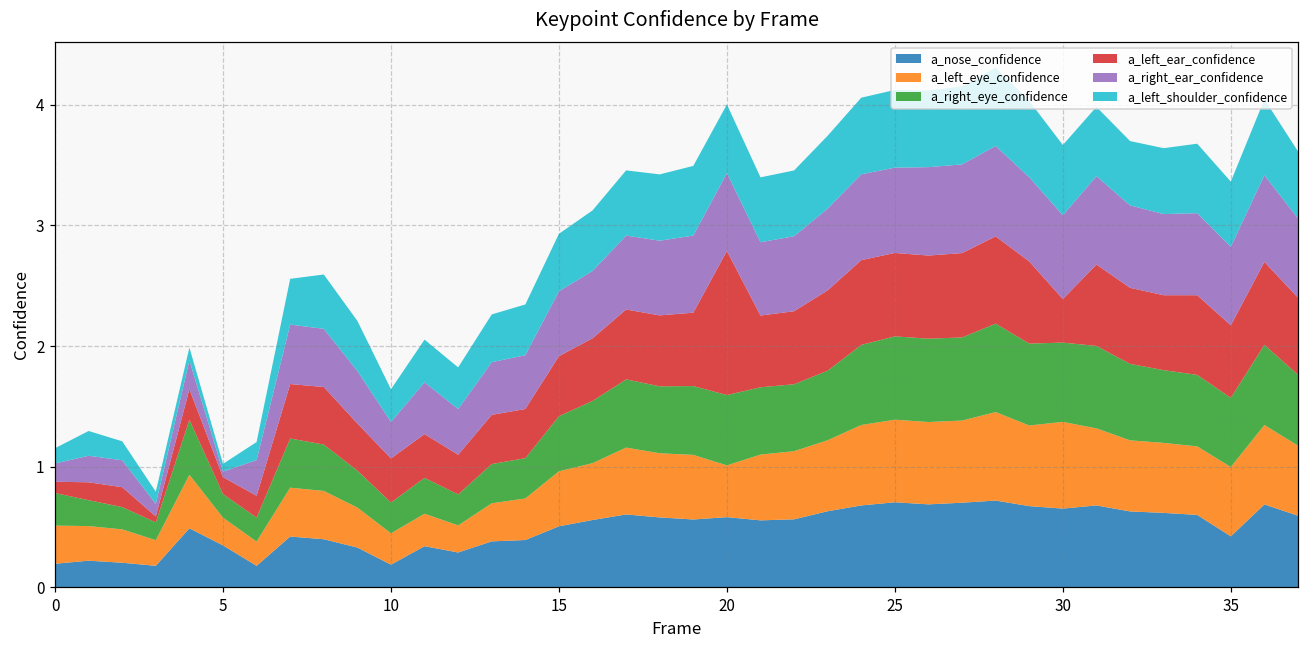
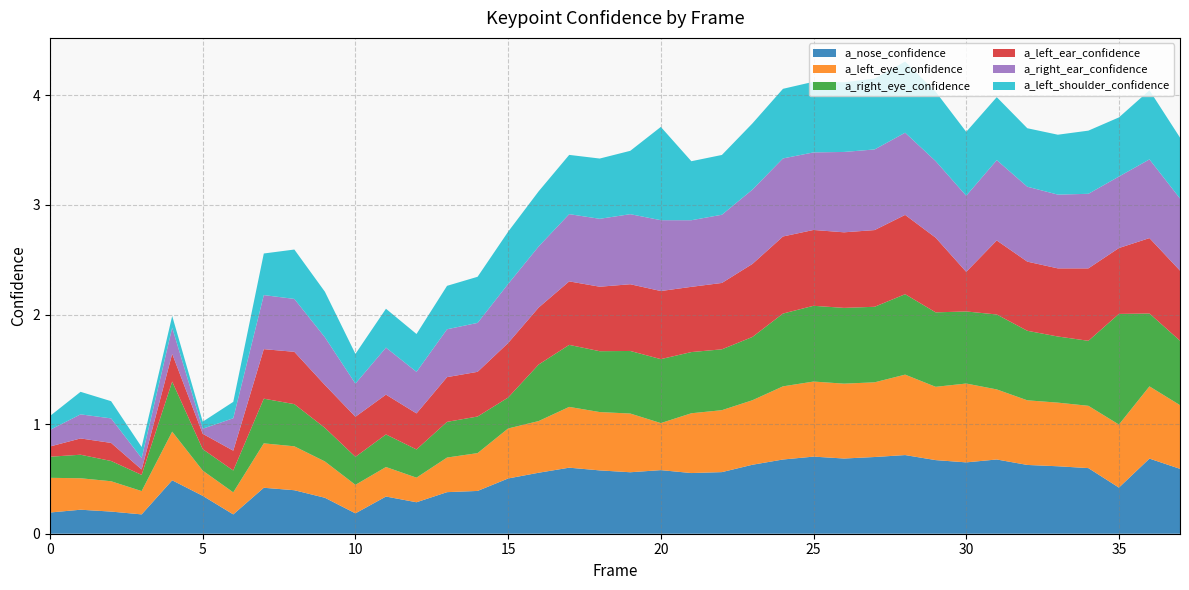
a_right_eye_confidence, 0: 0.27 -> 0.19
a_right_eye_confidence, 15: 0.46 -> 0.28
a_left_ear_confidence, 20: 1.20 -> 0.62
a_left_shoulder_confidence, 20: 0.57 -> 0.85
a_right_eye_confidence, 35: 0.57 -> 1.01
